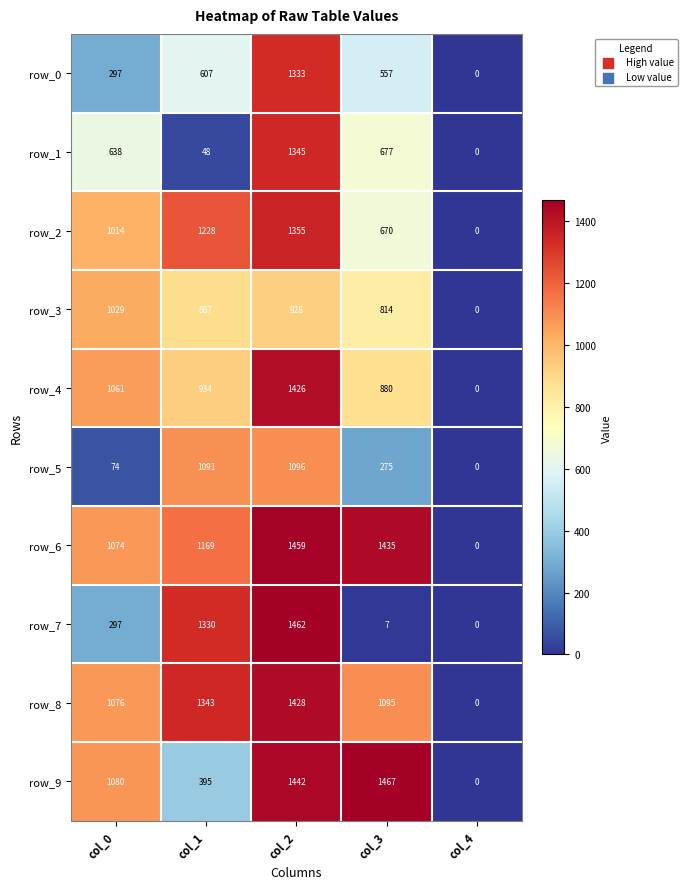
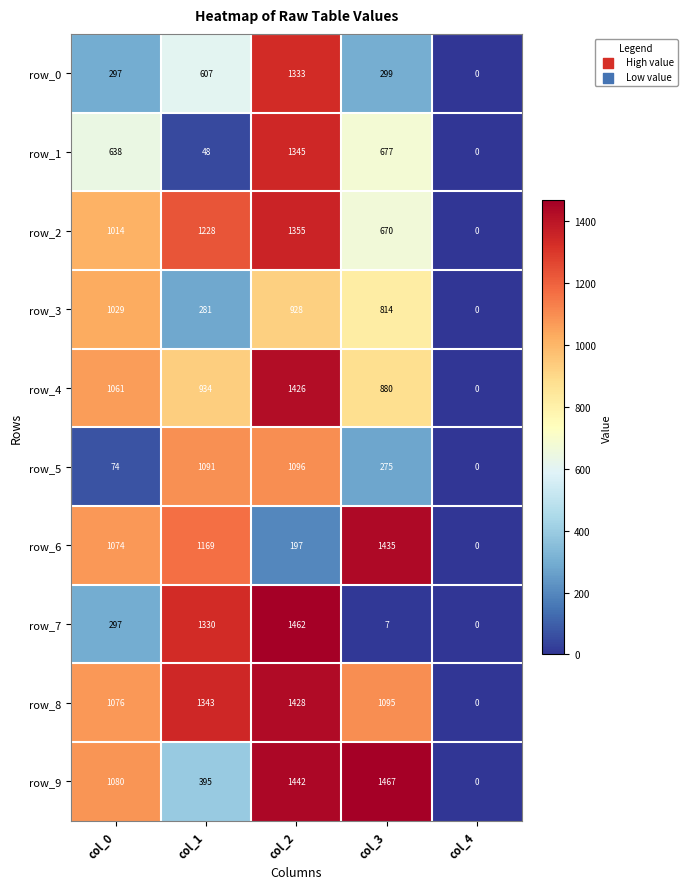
row_0, col_3: 557 -> 299
row_3, col_1: 887 -> 281
row_6, col_2: 1459 -> 197
